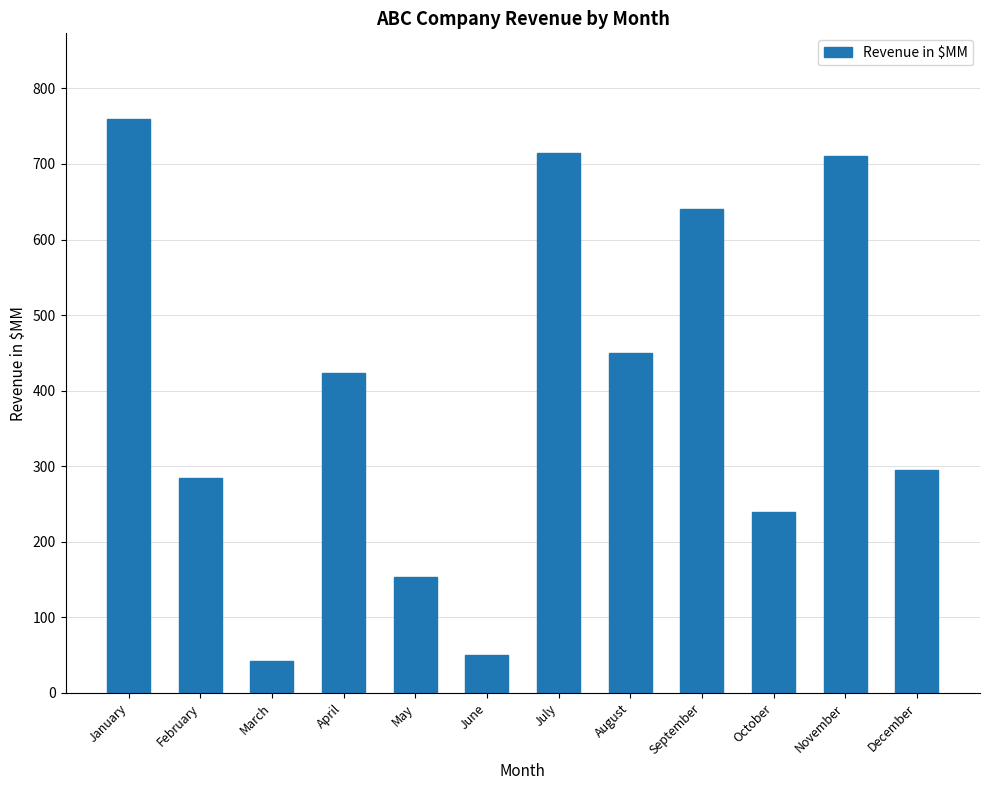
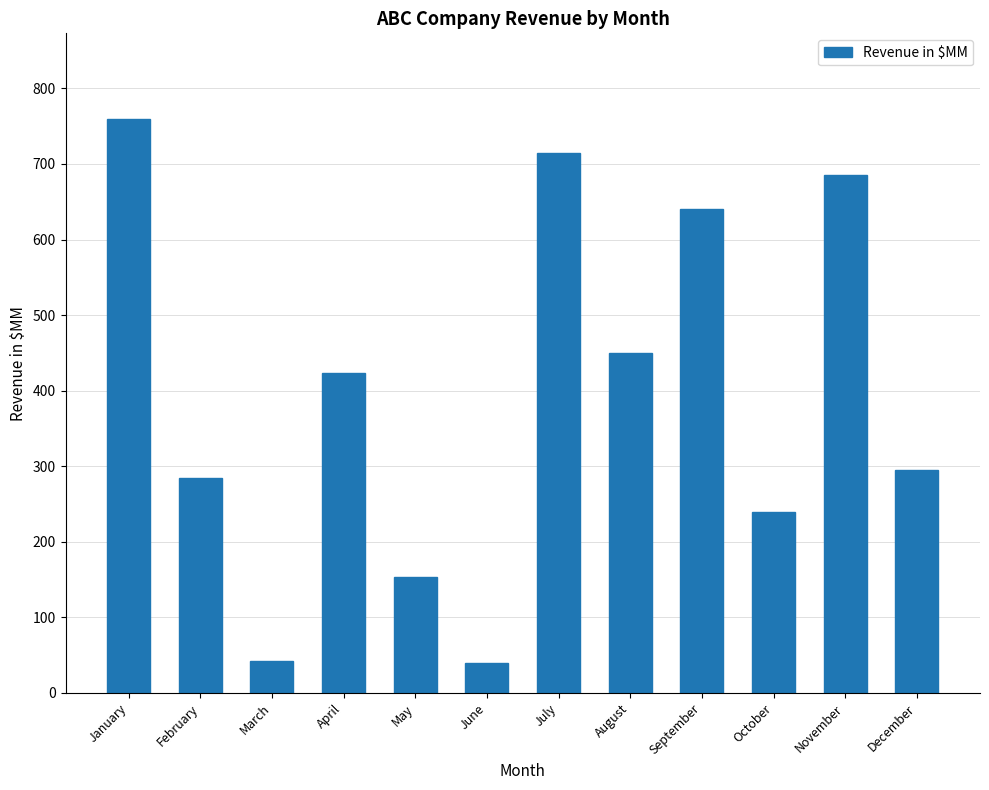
June: 50 -> 40
November: 710 -> 690
